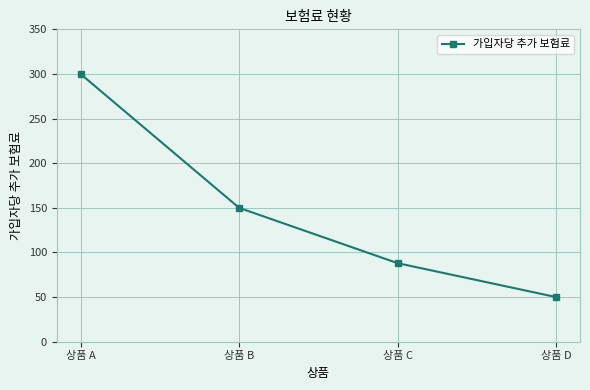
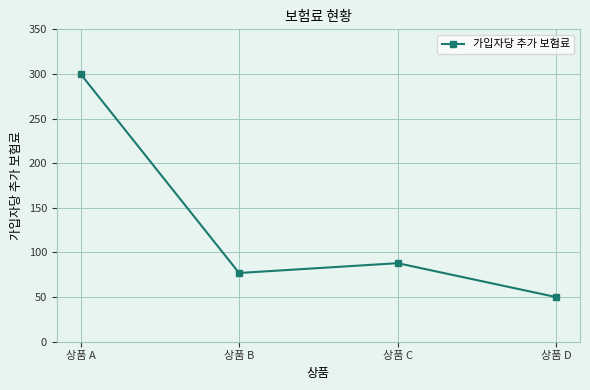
상품 B: 150 -> 80
